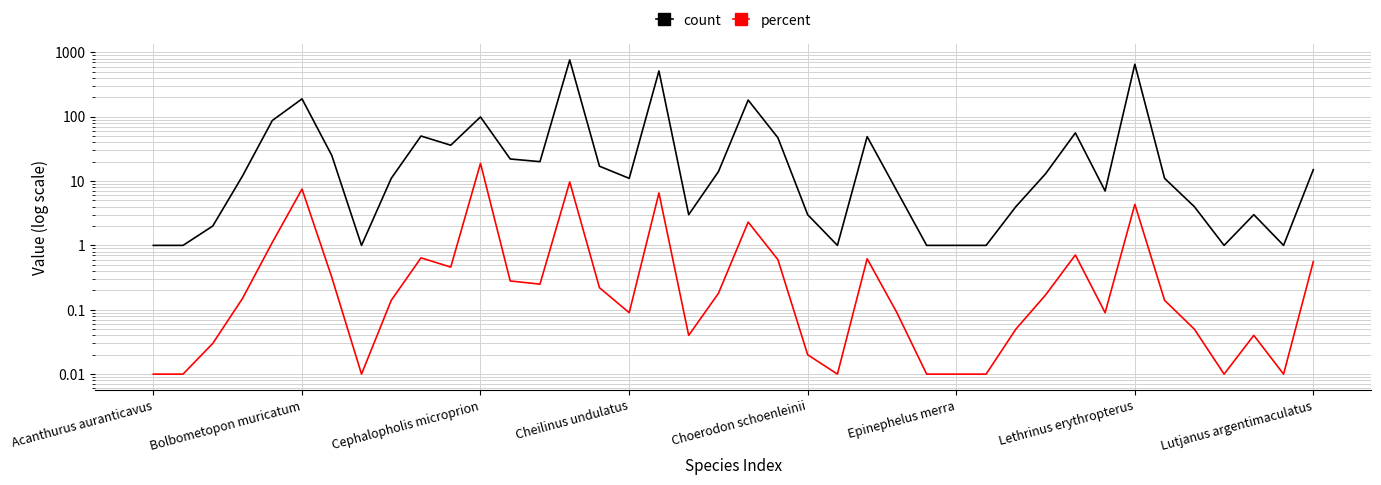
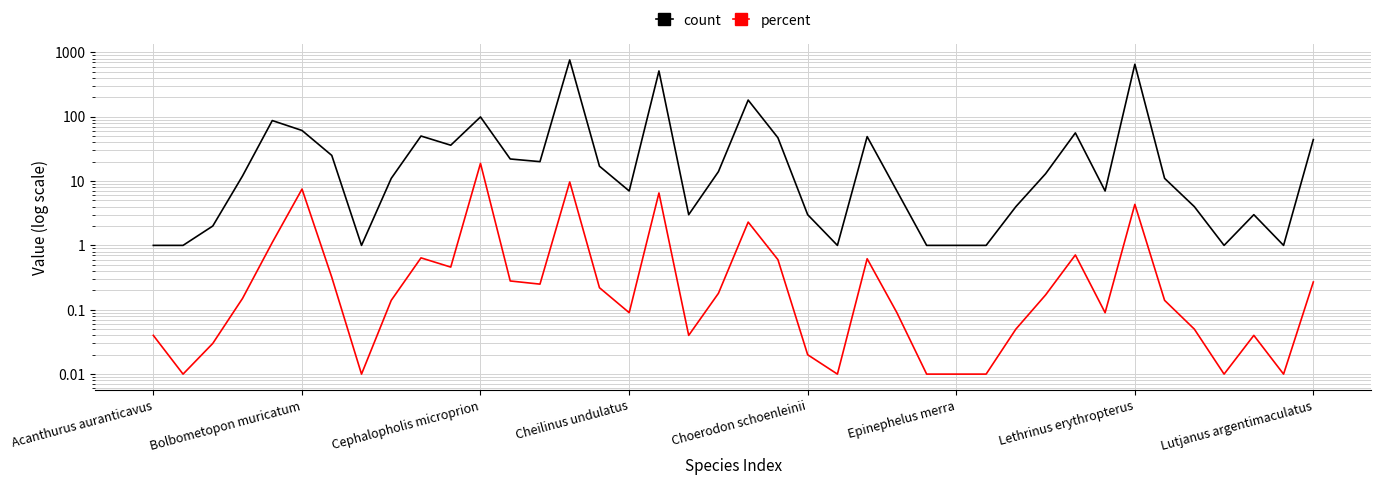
percent, Acanthurus auranticavus: 0.01 -> 0.04
count, Bolbometopon muricatum: 190 -> 60
count, Cheilinus undulatus: 11 -> 7
count, Lutjanus argentimaculatus: 15 -> 40
percent, Lutjanus argentimaculatus: 0.6 -> 0.27
